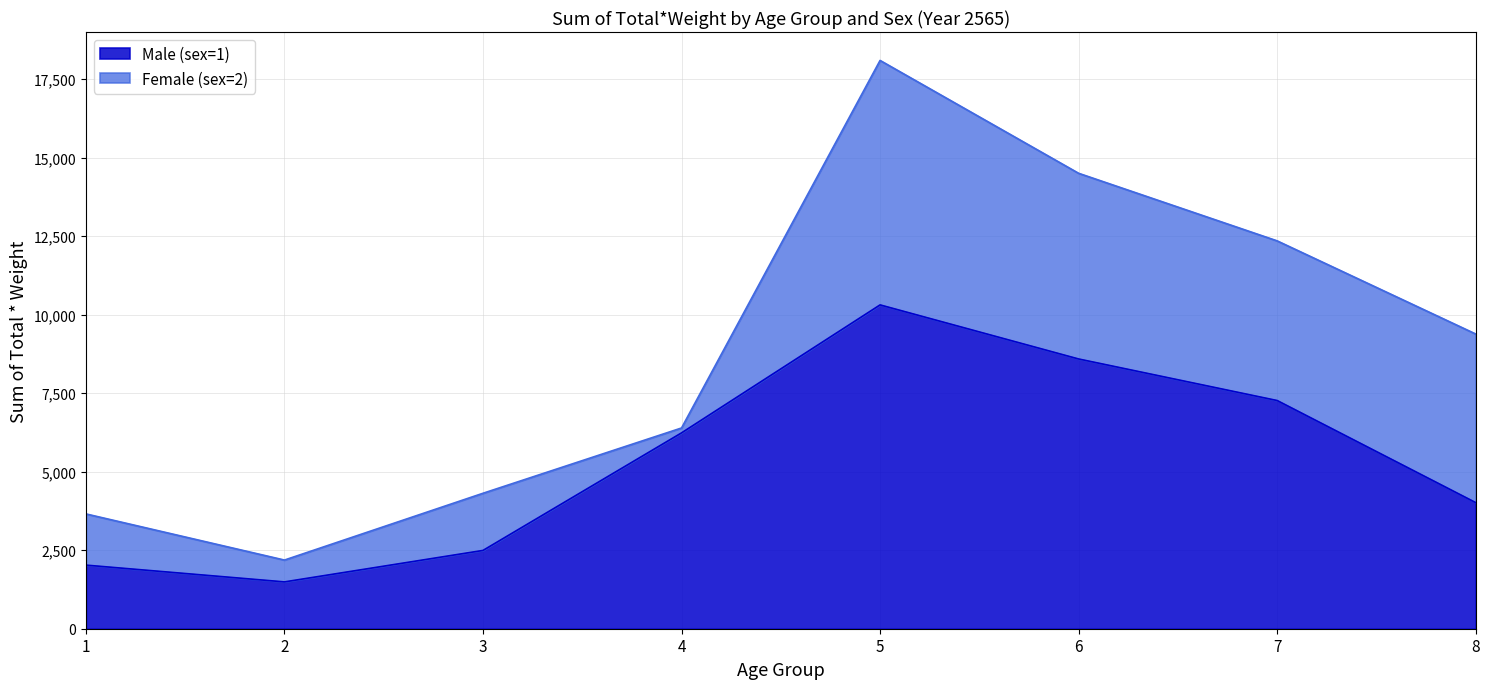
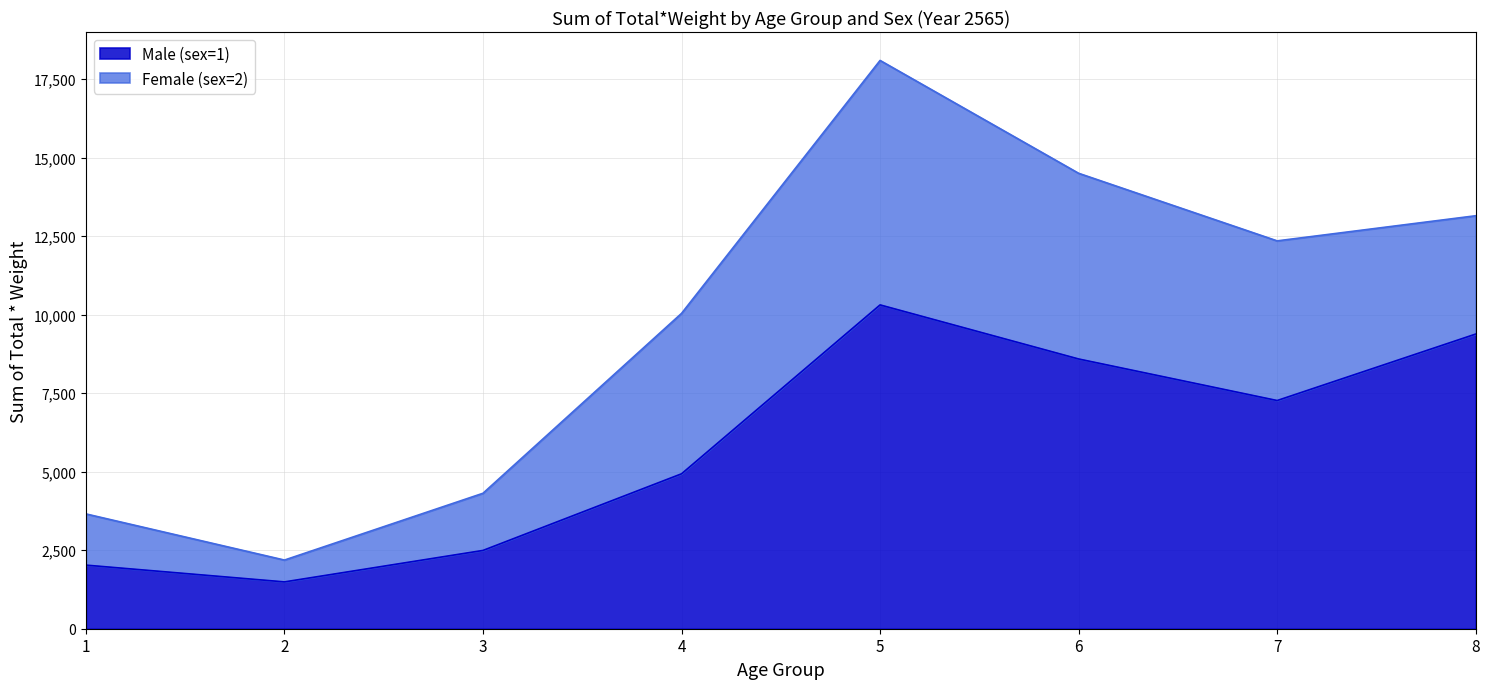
Male (sex=1), 4: 6,200 -> 4,900
Female (sex=2), 4: 200 -> 5,100
Male (sex=1), 8: 4,000 -> 9,400
Female (sex=2), 8: 5,400 -> 3,800
